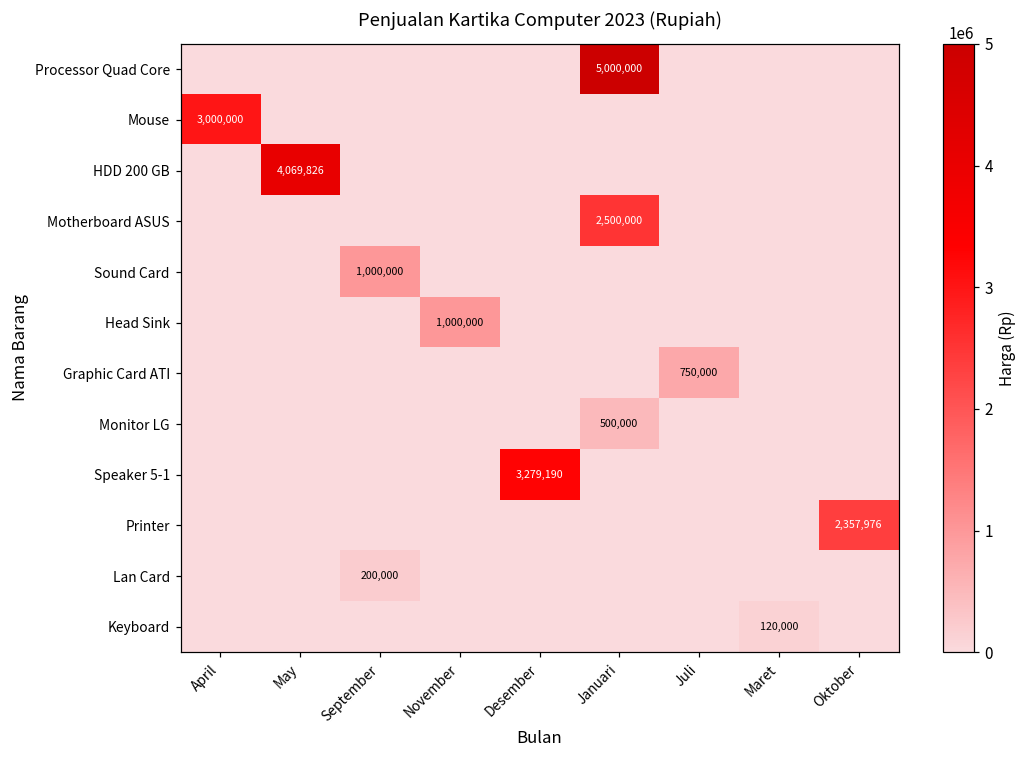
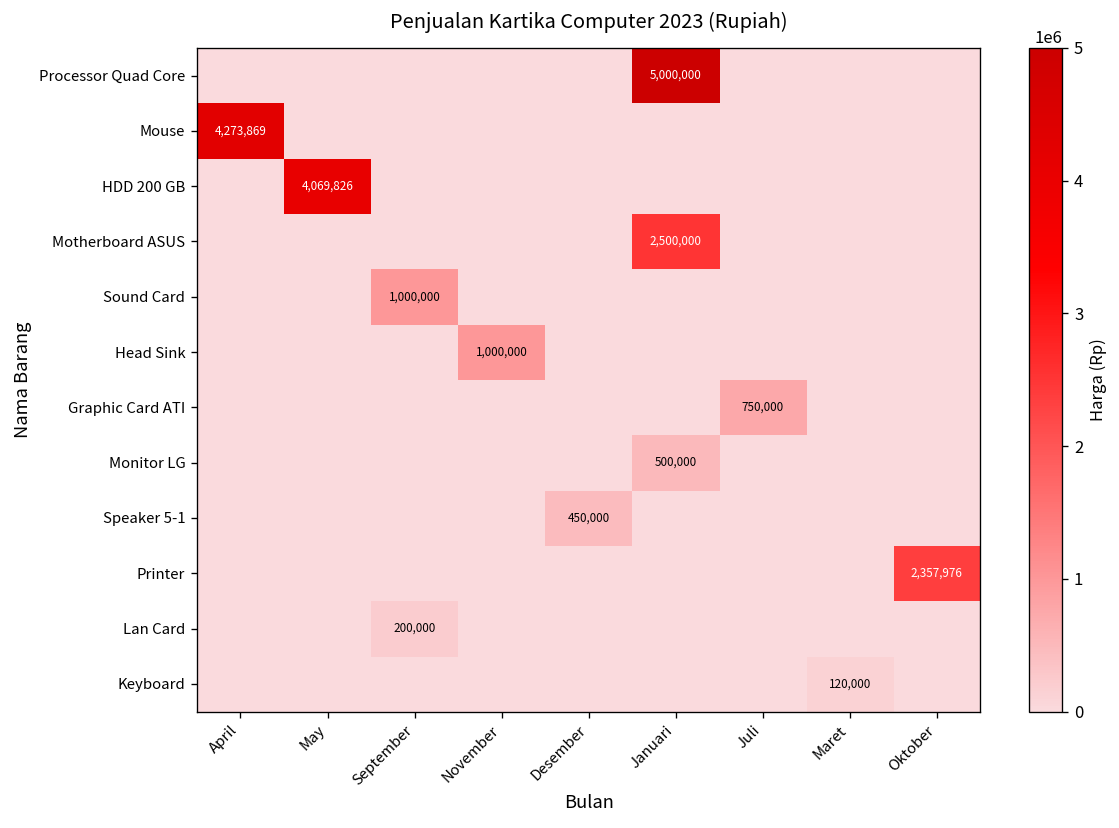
Mouse, April: 3,000,000 -> 4,273,869
Speaker 5-1, Desember: 3,279,190 -> 450,000
